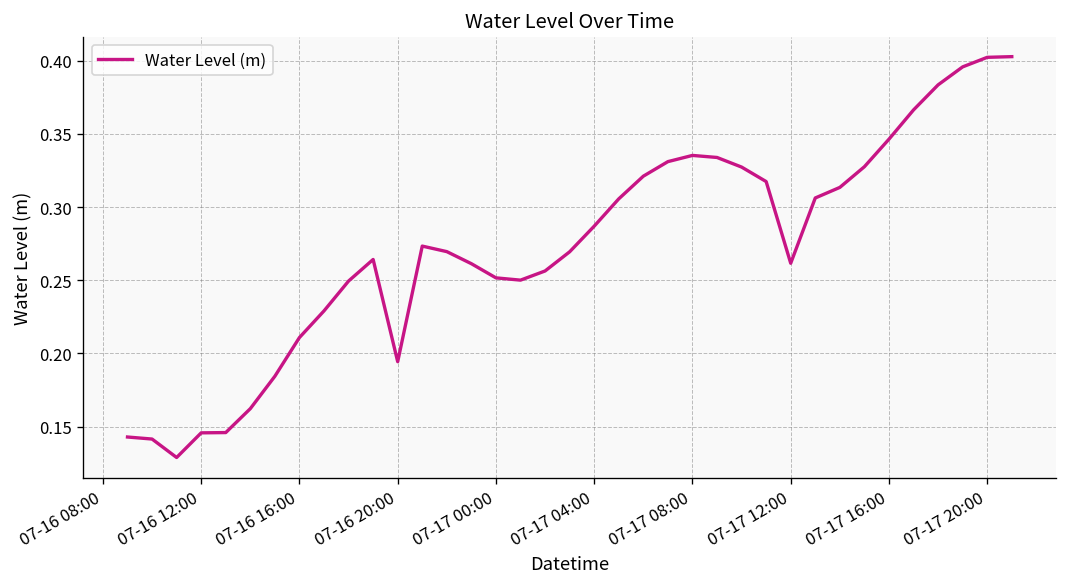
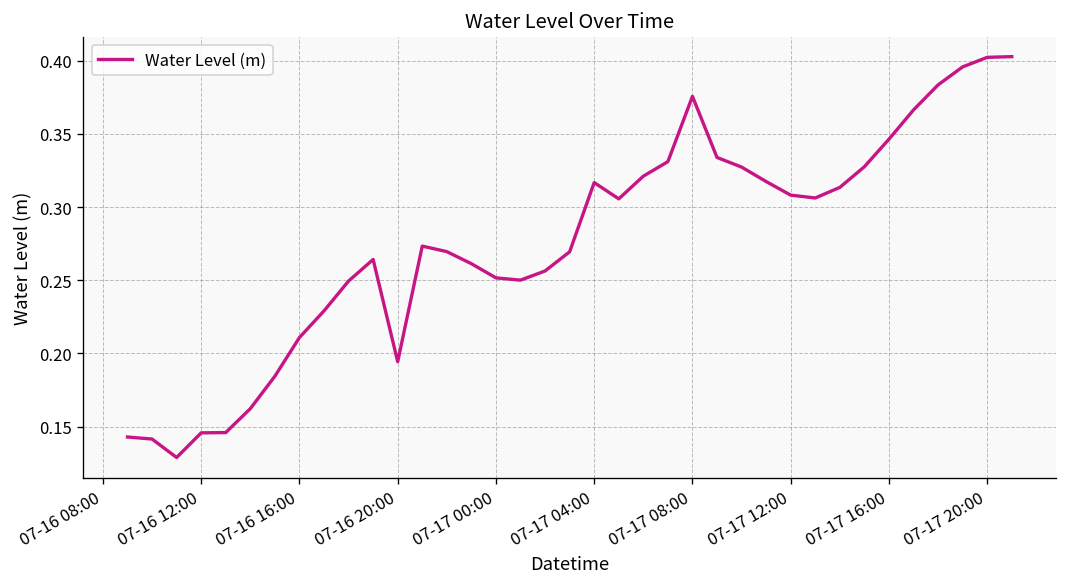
07-17 04:00: 0.287 -> 0.317
07-17 08:00: 0.335 -> 0.376
07-17 12:00: 0.262 -> 0.308
